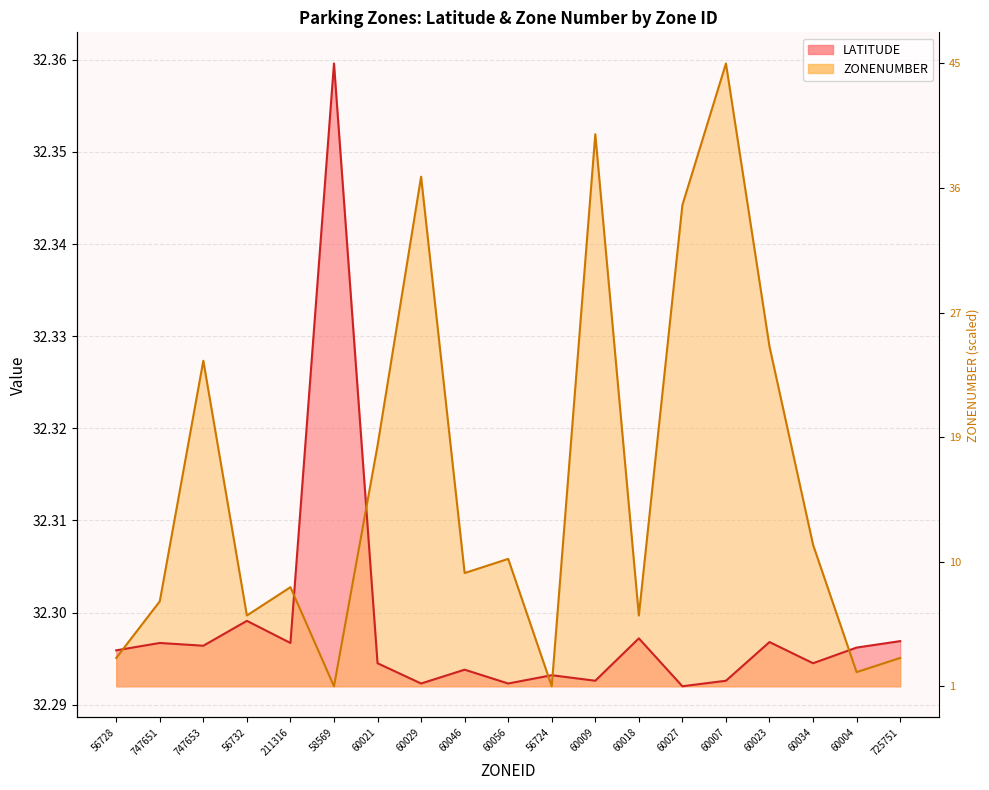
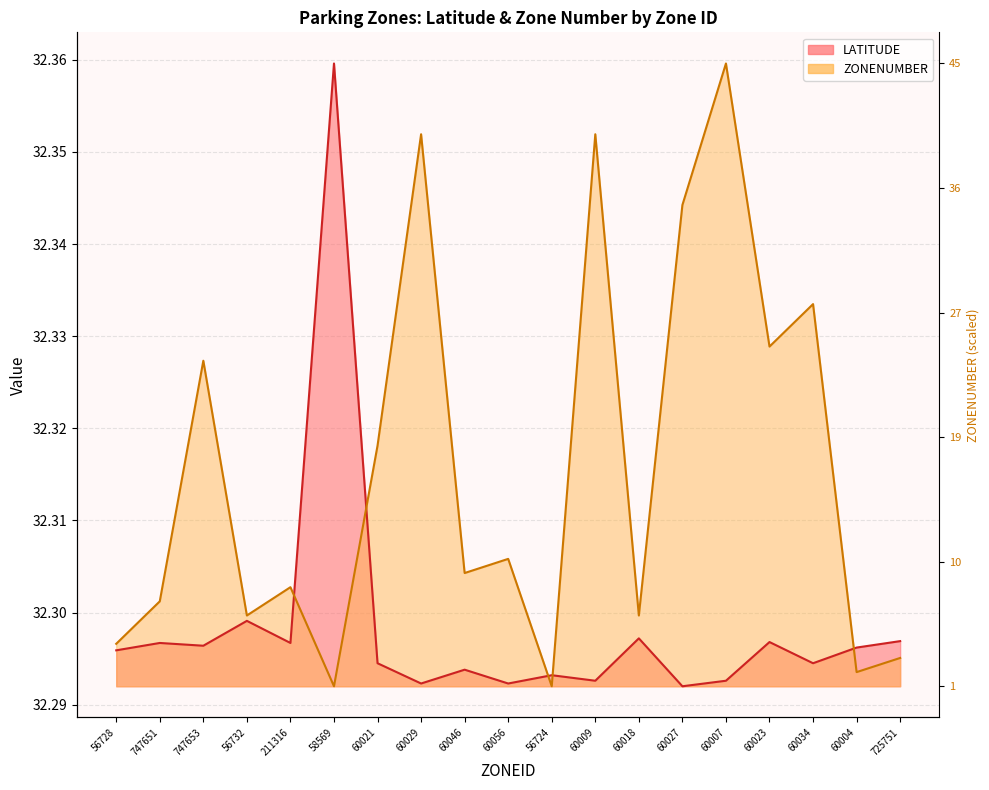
ZONENUMBER, 56728: 32.295 -> 32.297
ZONENUMBER, 60029: 32.347 -> 32.352
ZONENUMBER, 60034: 32.307 -> 32.333
